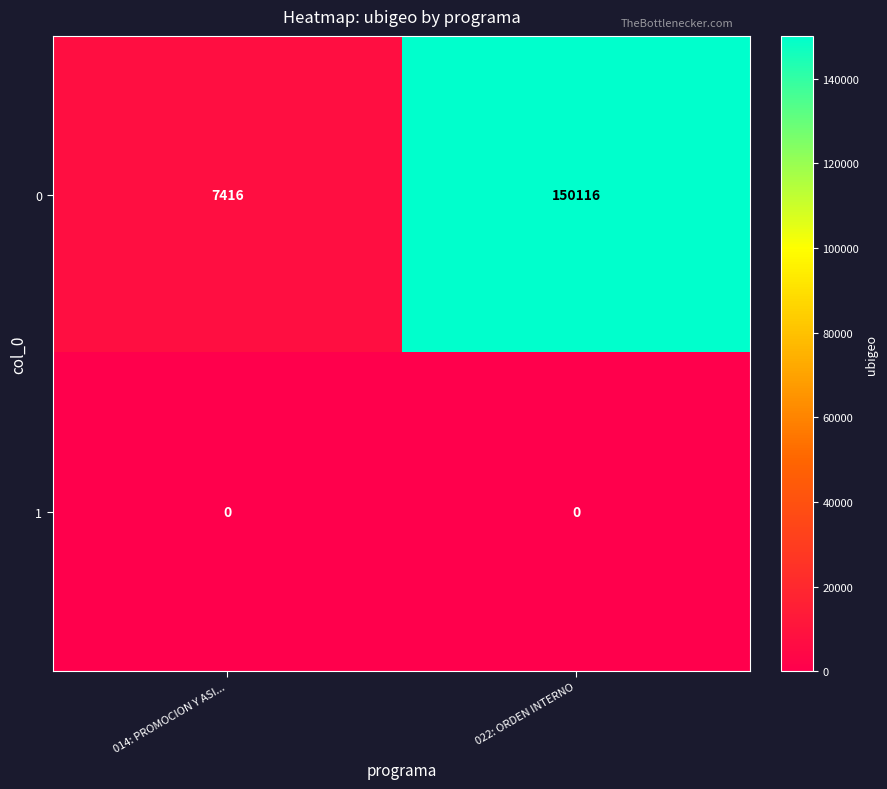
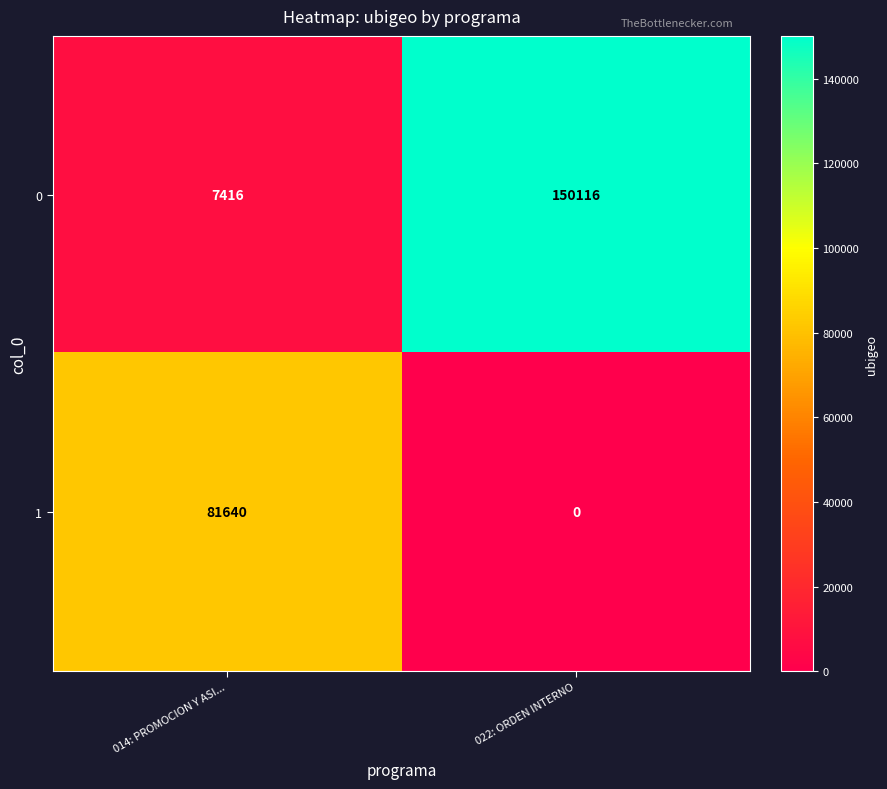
1, 014: PROMOCION Y ASI...: 0 -> 81640
